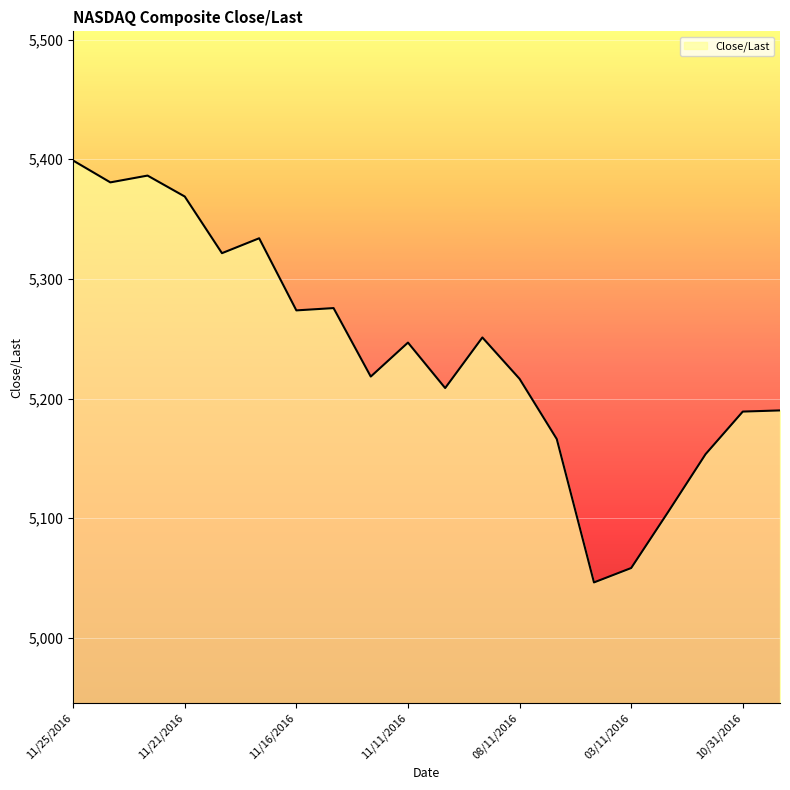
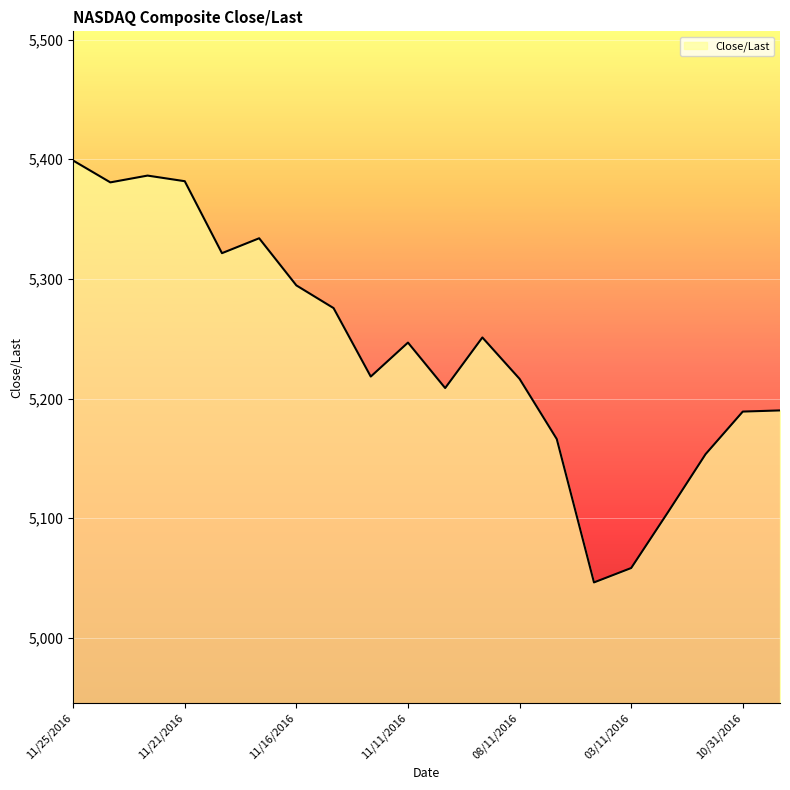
11/21/2016: 5,369 -> 5,382
11/16/2016: 5,274 -> 5,295
